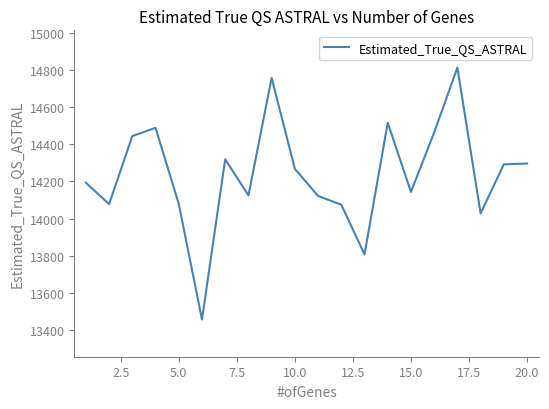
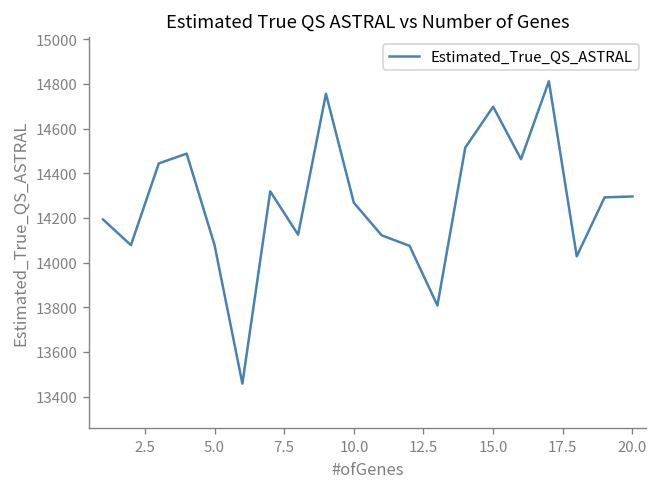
15.0: 14140 -> 14700
